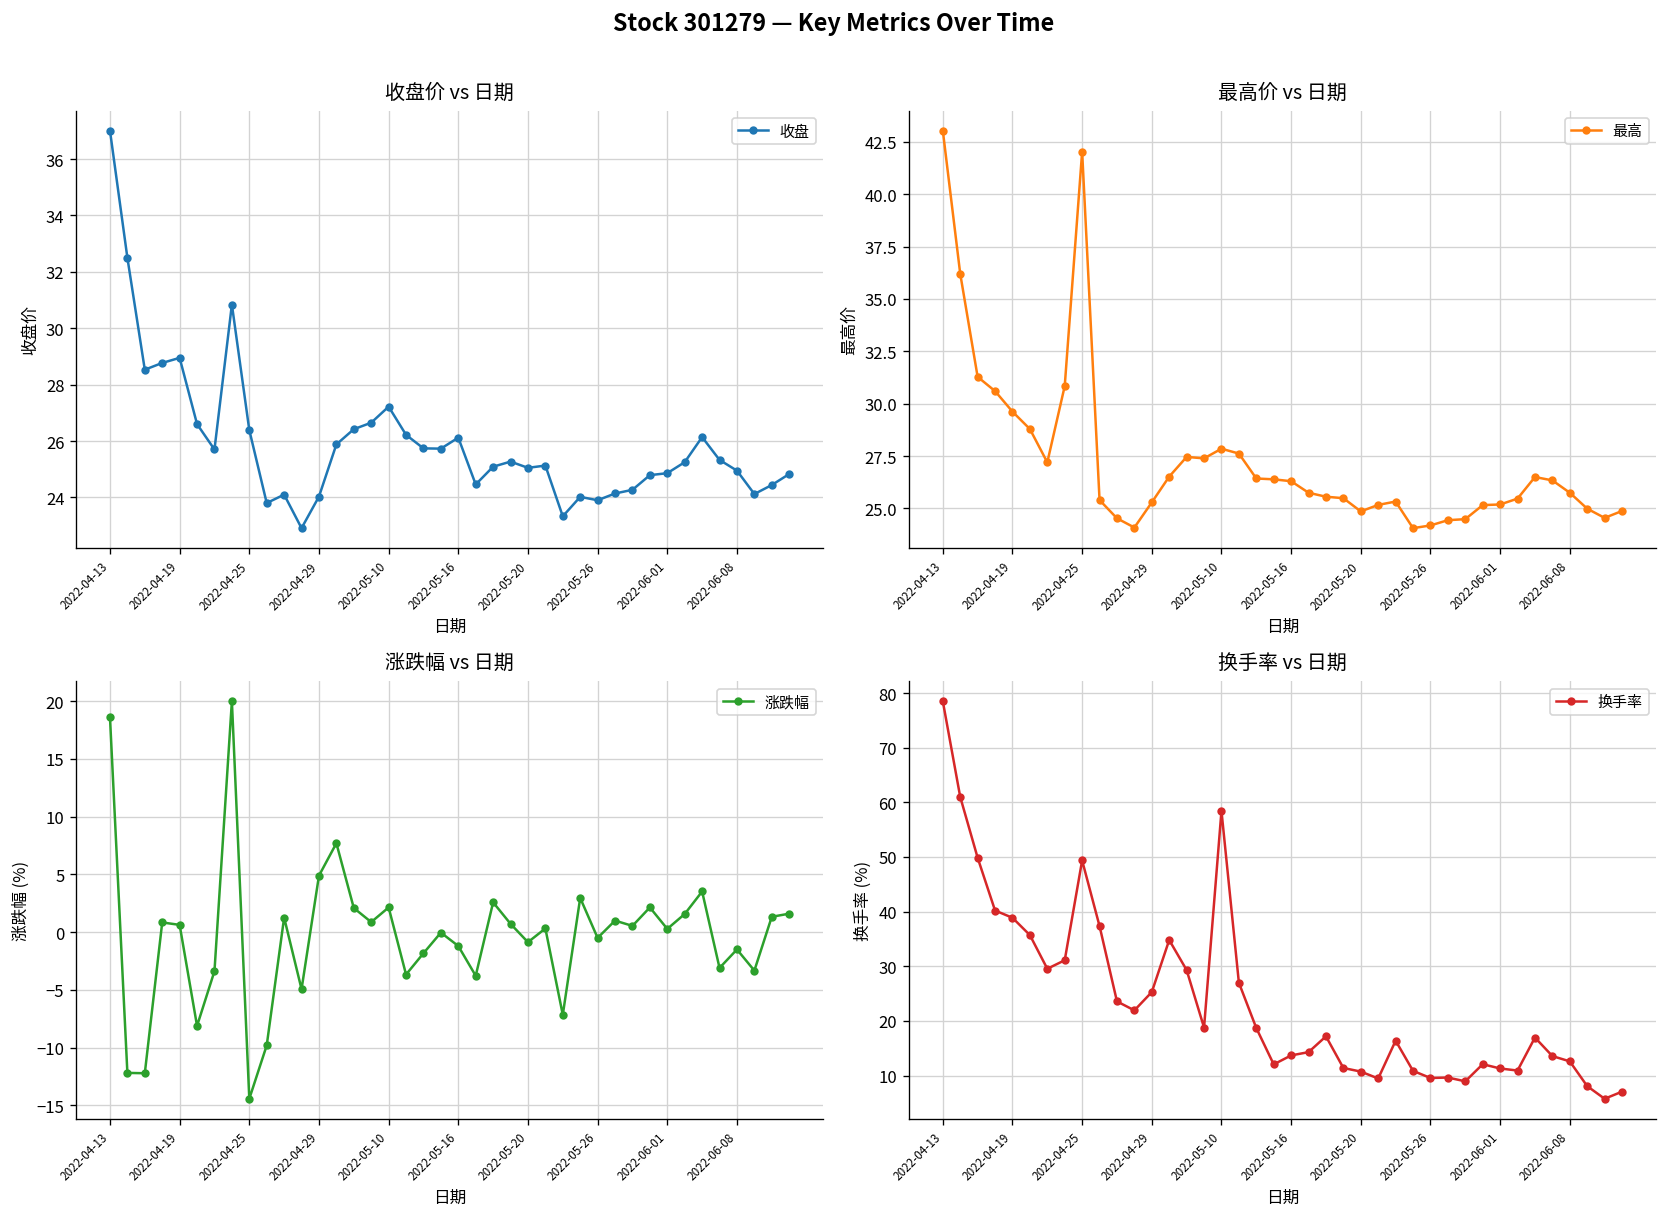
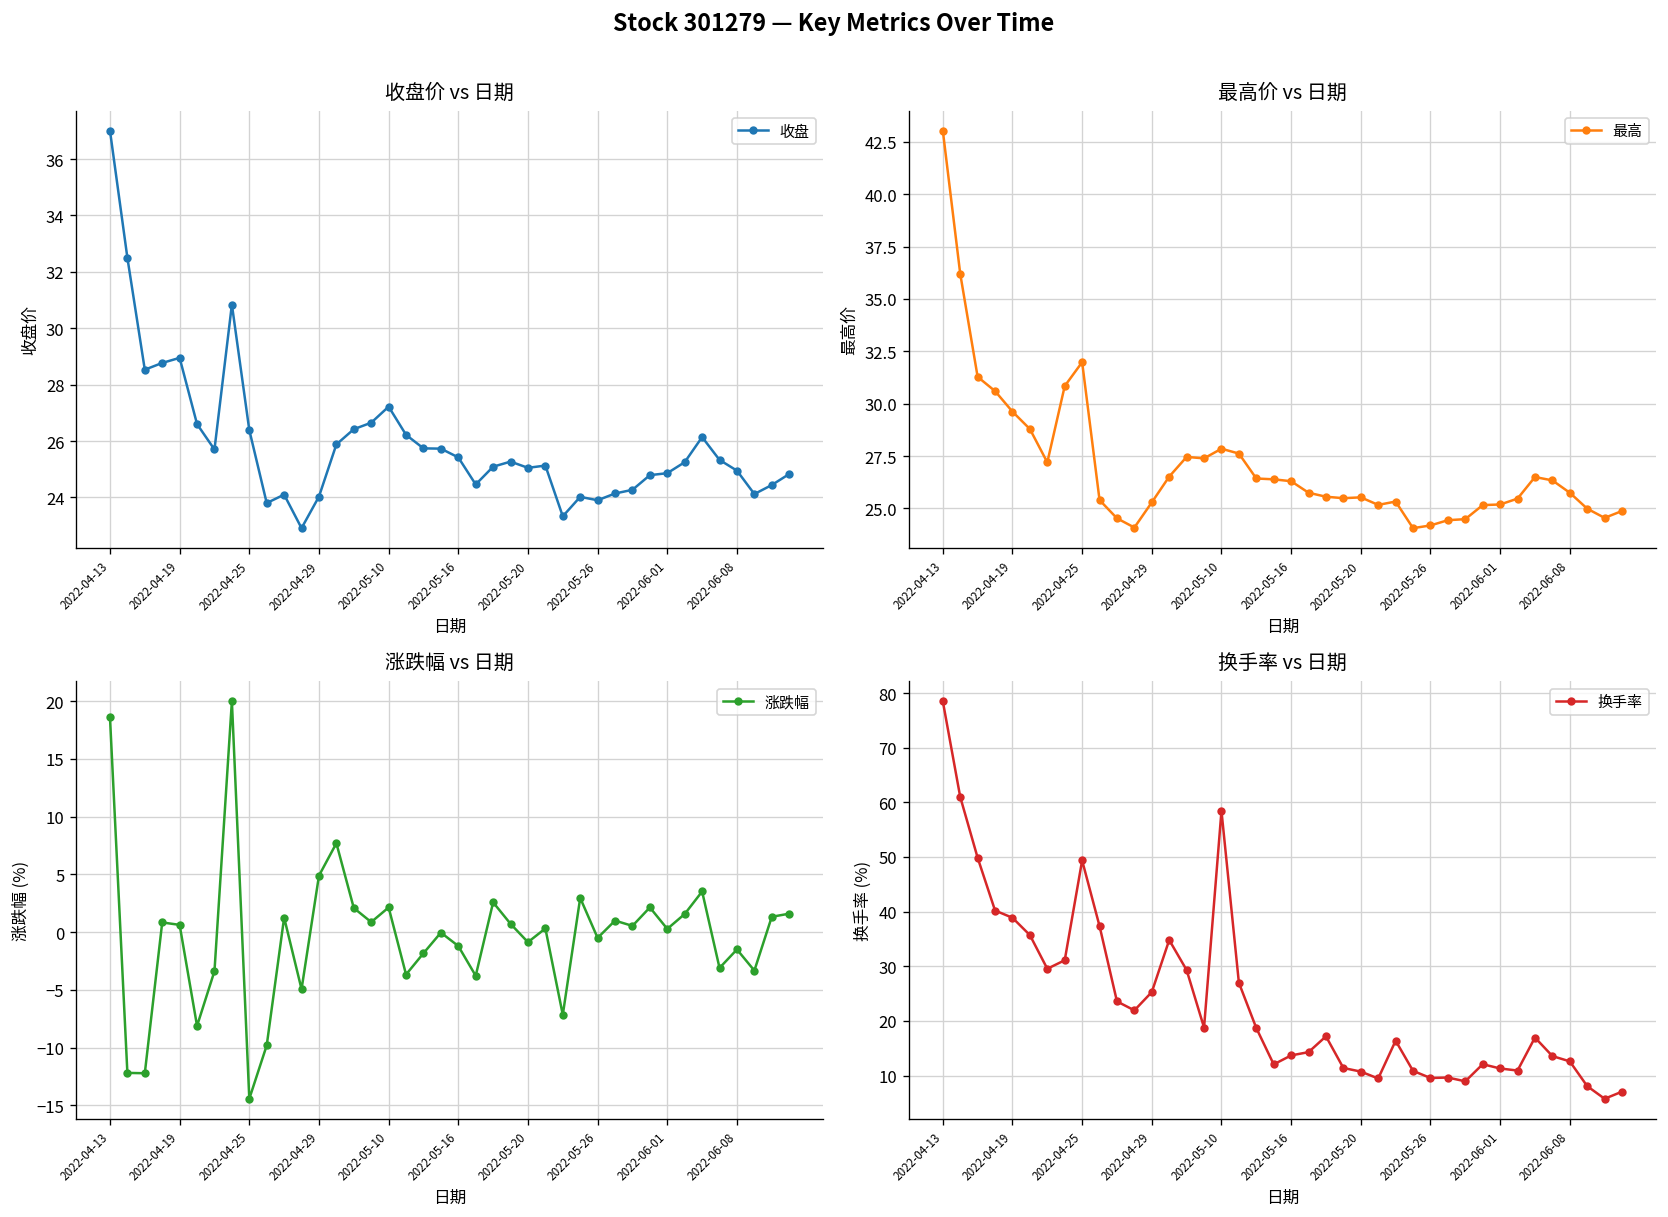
收盘价 vs 日期, 2022-05-16: 26.1 -> 25.4
最高价 vs 日期, 2022-04-25: 42.0 -> 32.0
最高价 vs 日期, 2022-05-20: 24.9 -> 25.5
